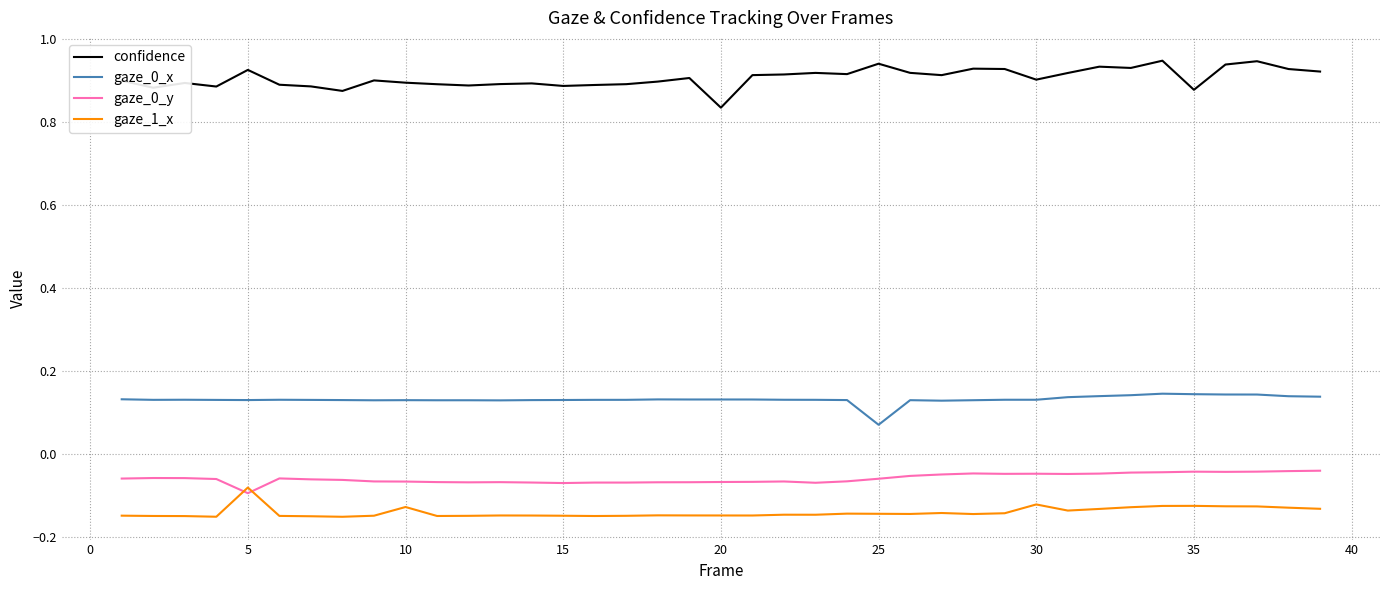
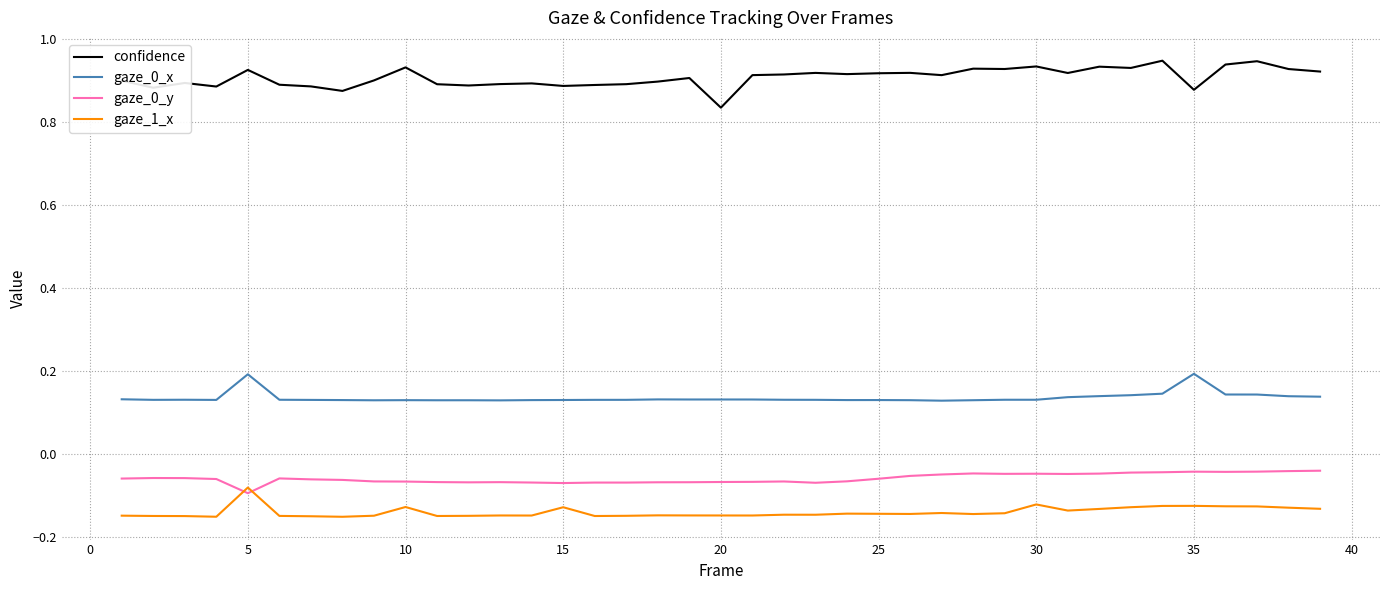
gaze_0_x, 5: 0.13 -> 0.19
confidence, 10: 0.90 -> 0.93
gaze_1_x, 15: -0.15 -> -0.13
confidence, 25: 0.94 -> 0.92
gaze_0_x, 25: 0.07 -> 0.13
confidence, 30: 0.90 -> 0.93
gaze_0_x, 35: 0.14 -> 0.19
